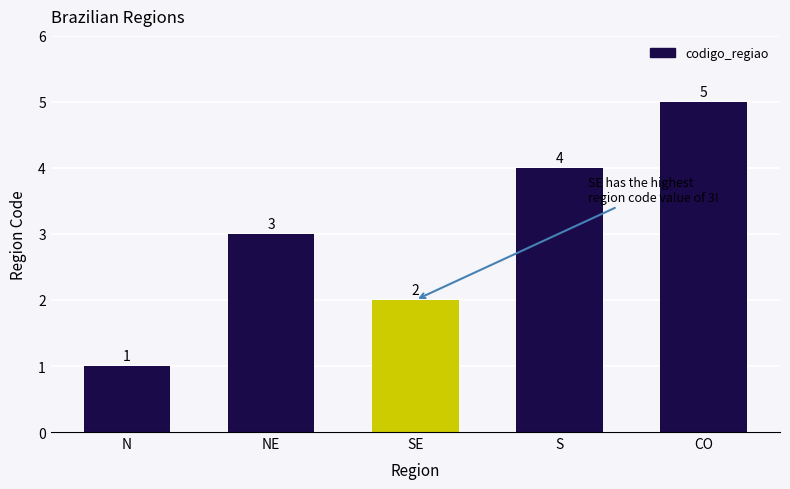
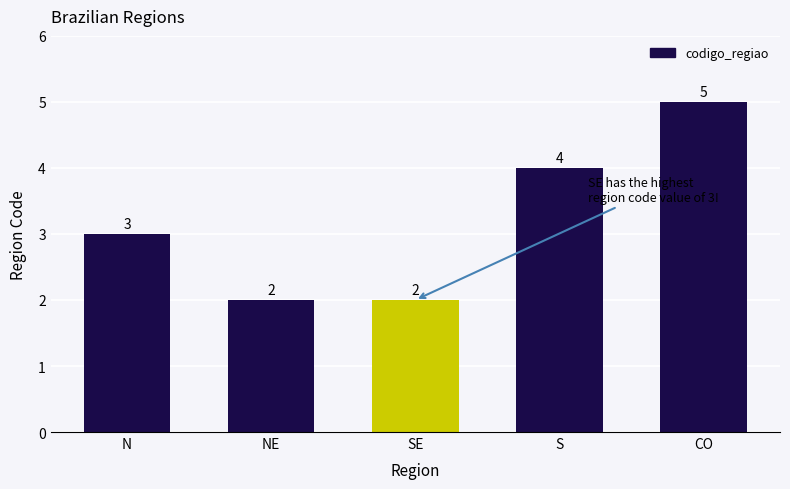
N: 1 -> 3
NE: 3 -> 2
